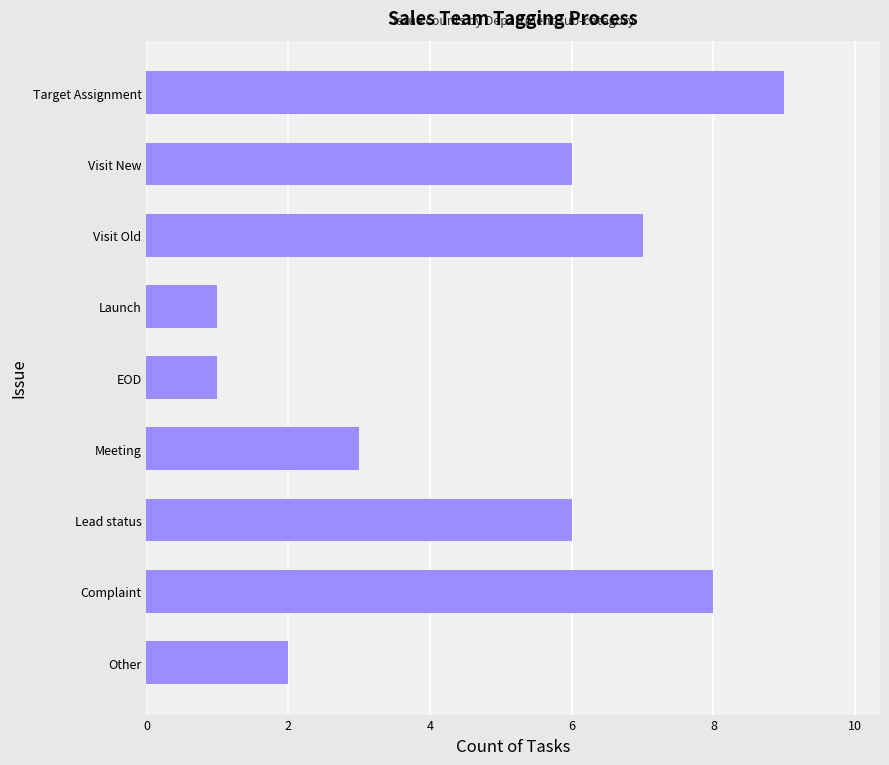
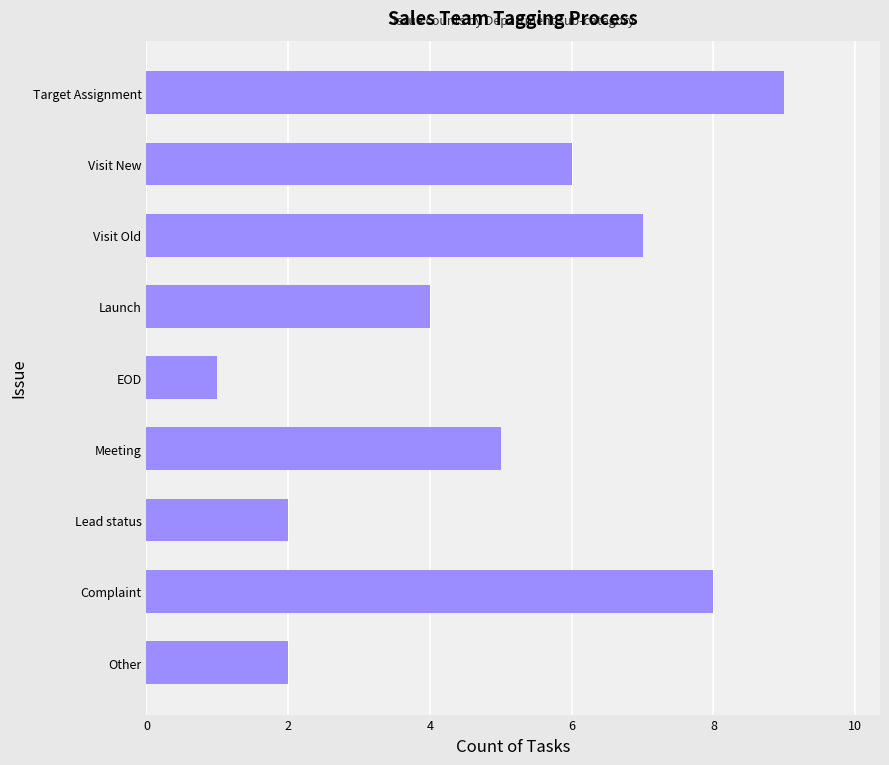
Launch: 1 -> 4
Meeting: 3 -> 5
Lead status: 6 -> 2
